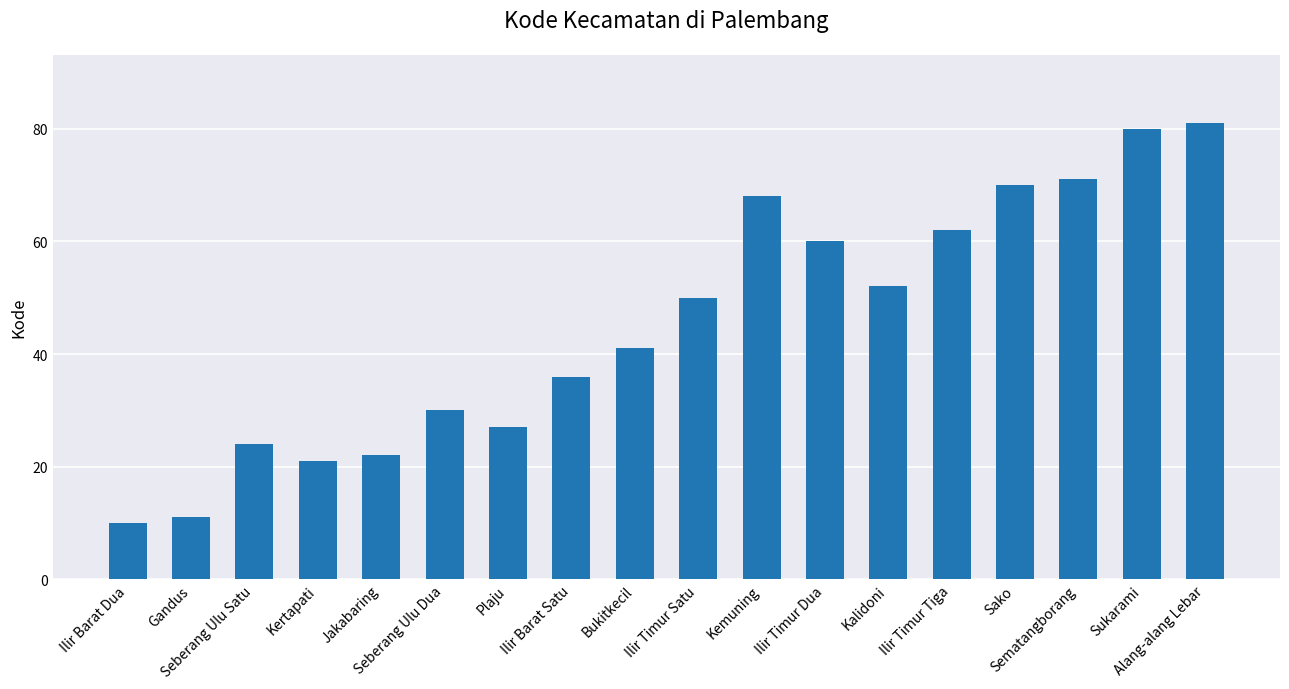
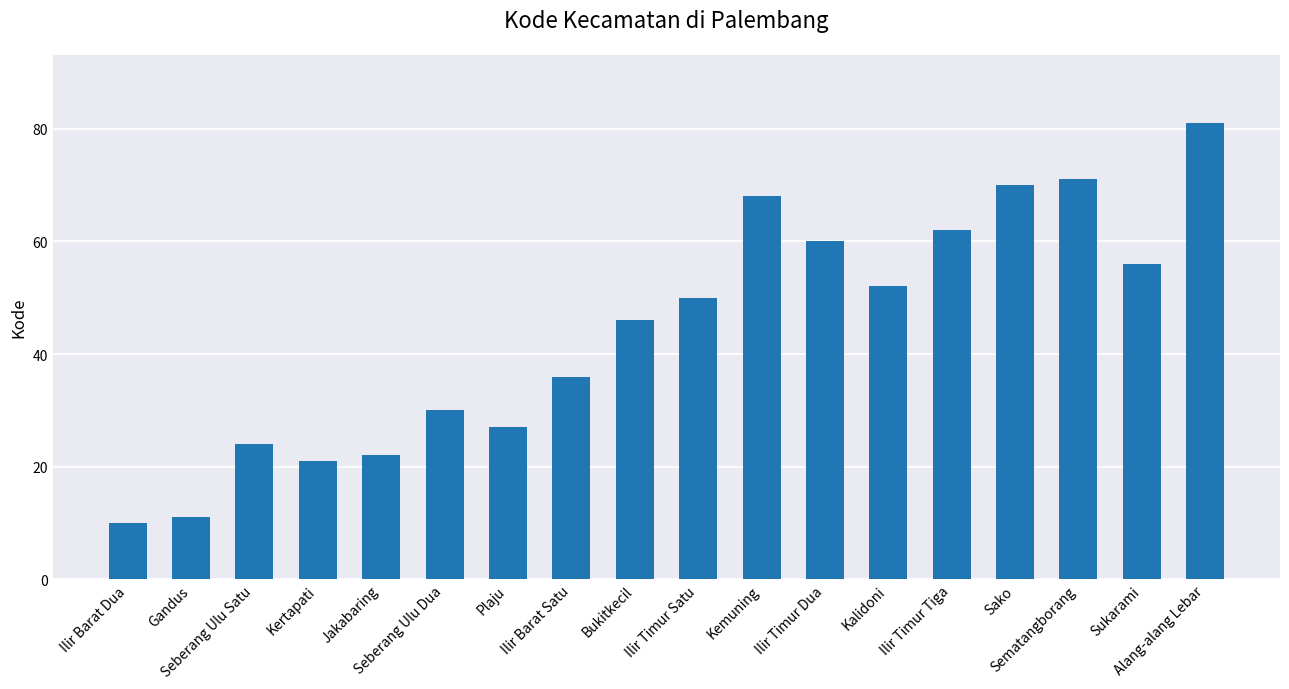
Bukitkecil: 41 -> 46
Sukarami: 80 -> 56
